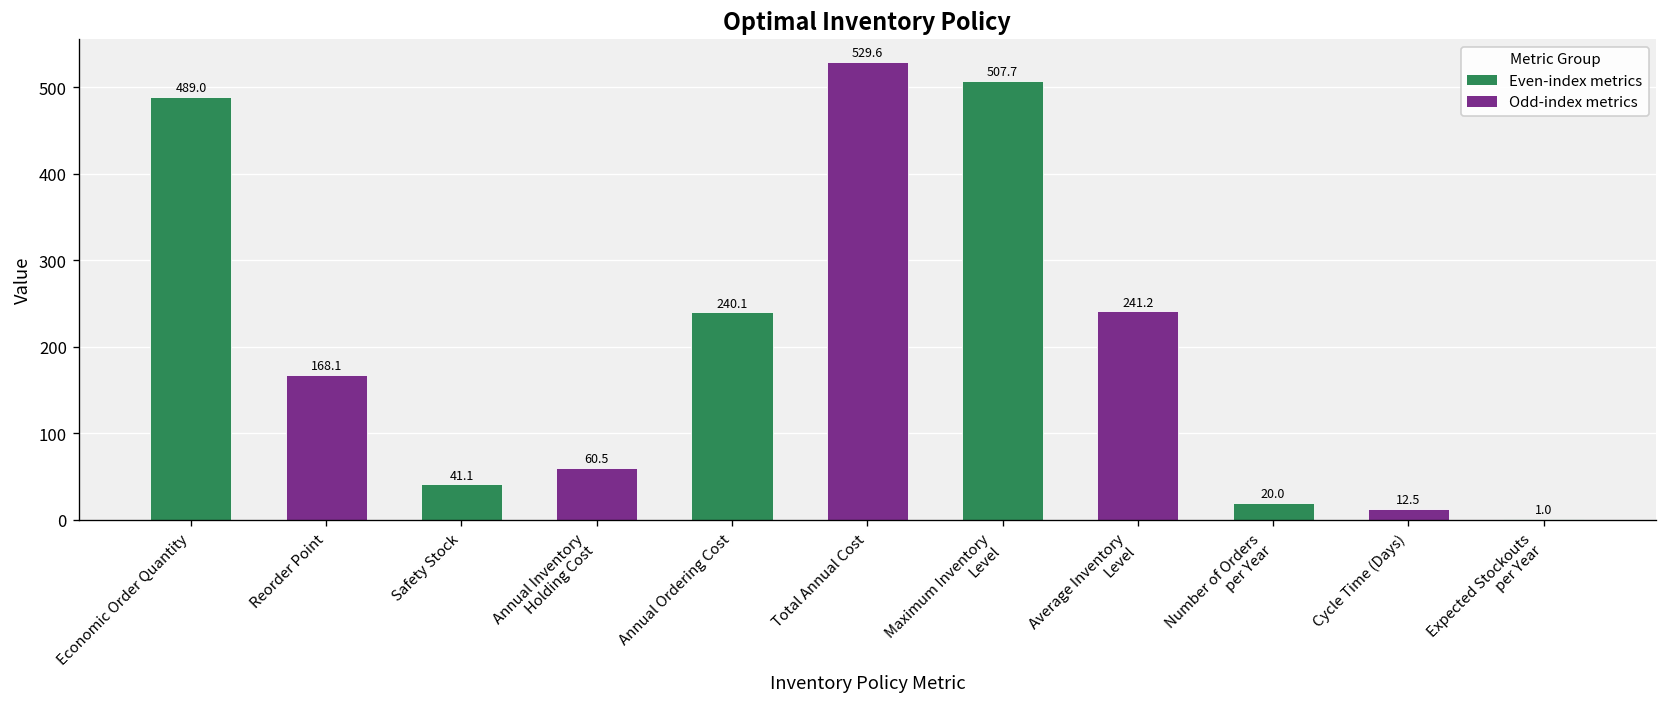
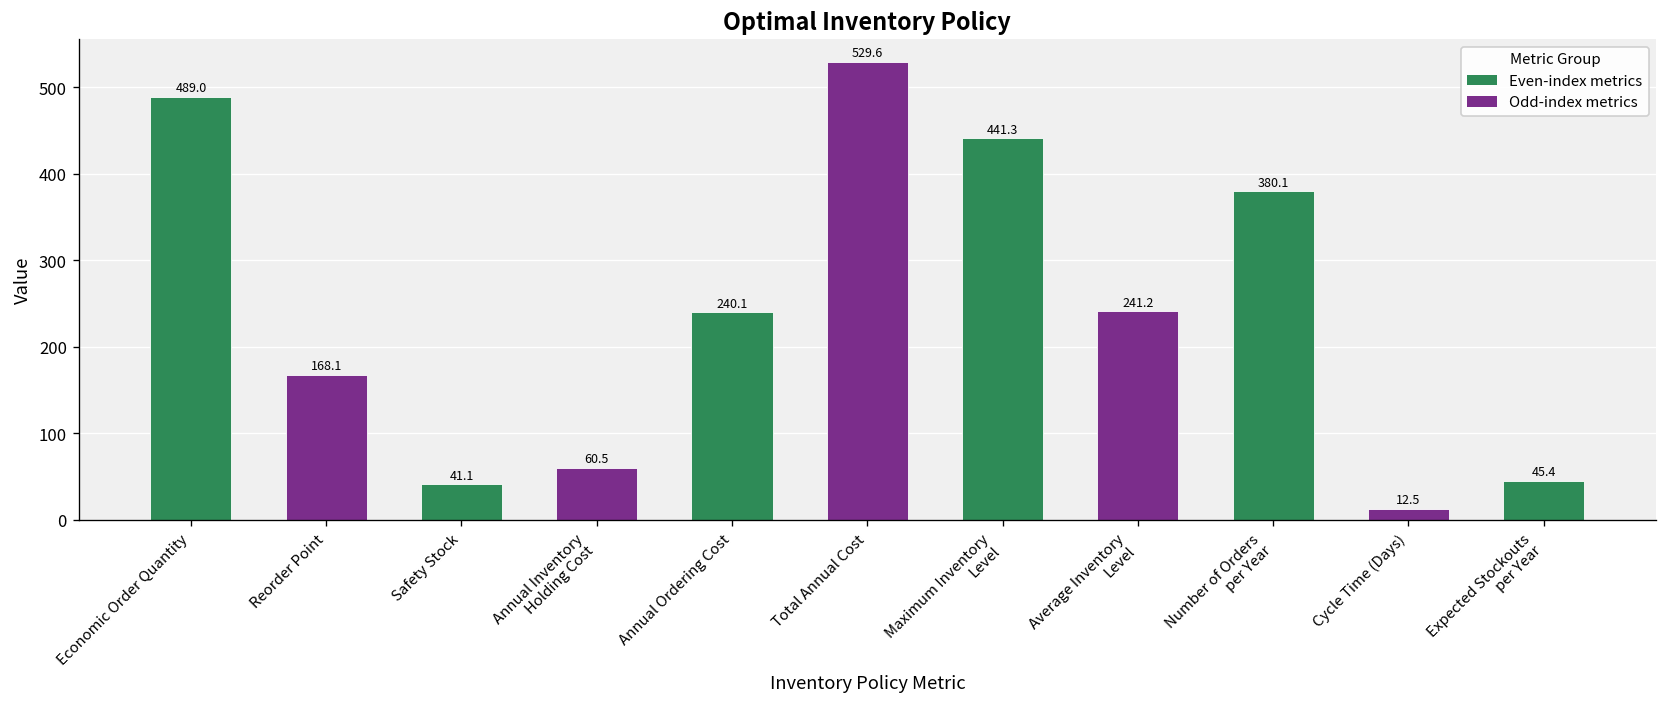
Maximum Inventory Level: 507.7 -> 441.3
Number of Orders per Year: 20.0 -> 380.1
Expected Stockouts per Year: 1.0 -> 45.4
